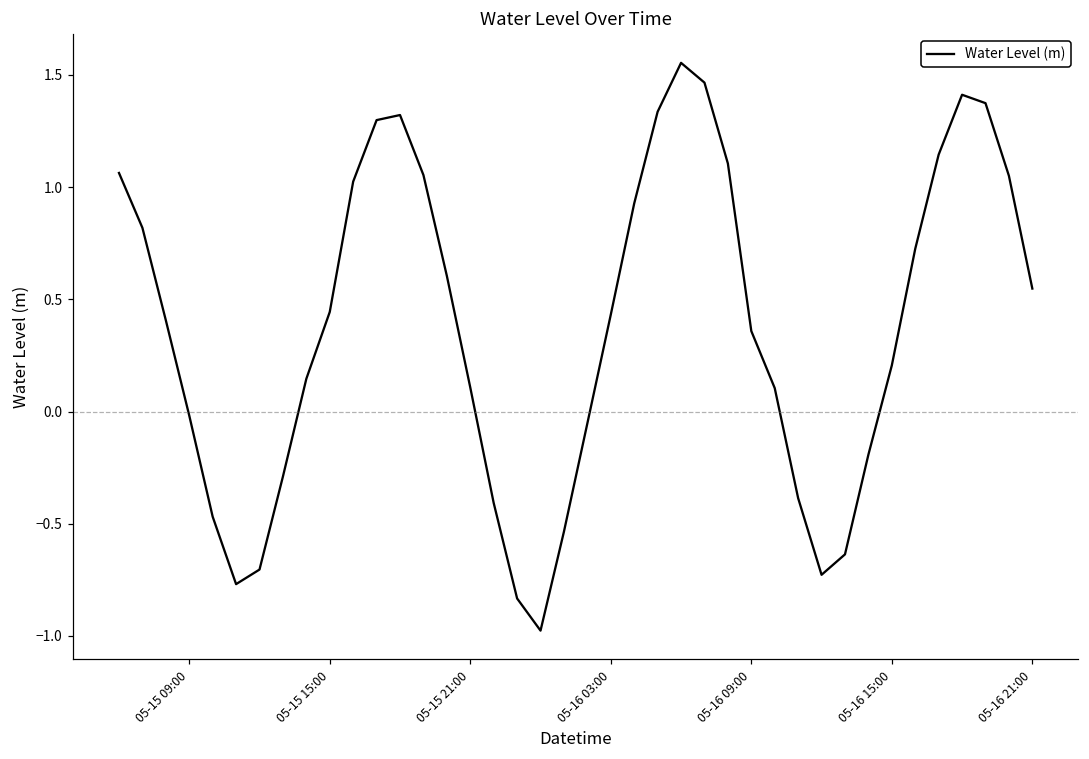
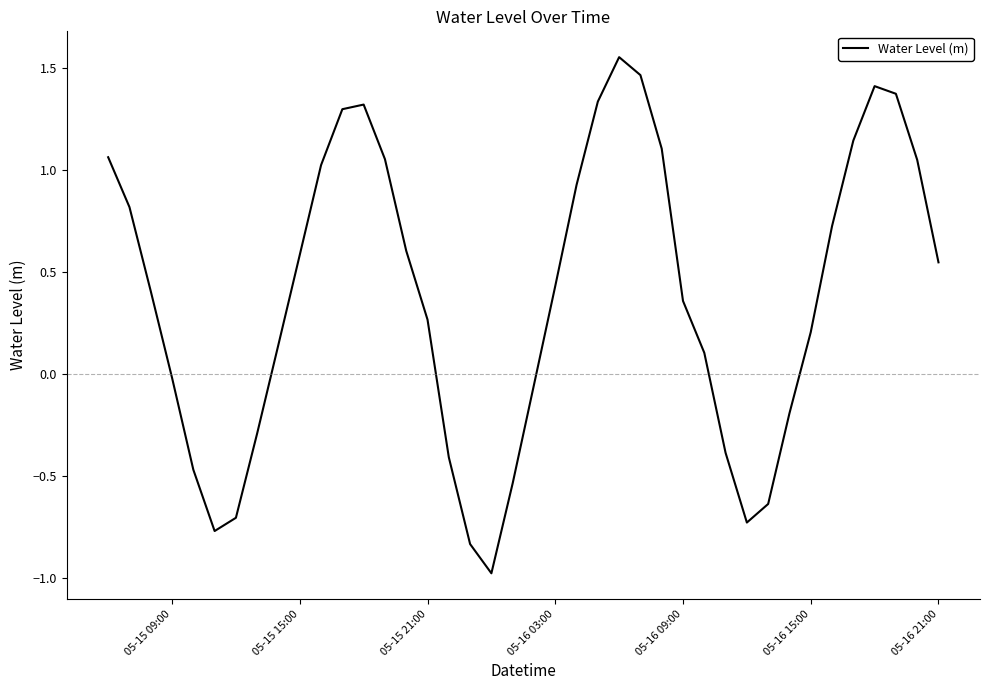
05-15 15:00: 0.44 -> 0.58
05-15 21:00: 0.11 -> 0.27
